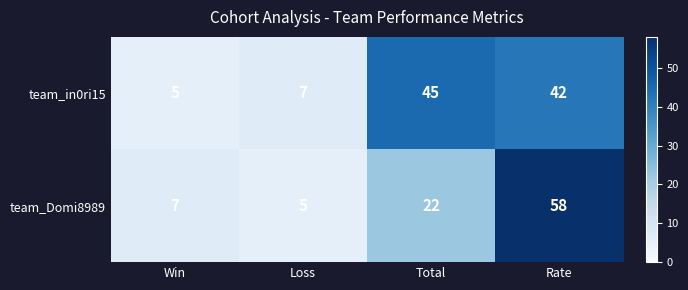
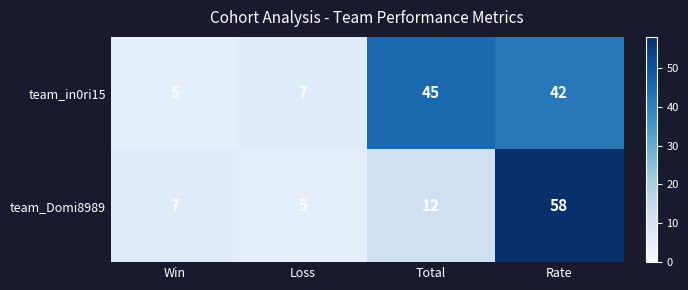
team_Domi8989, Total: 22 -> 12
